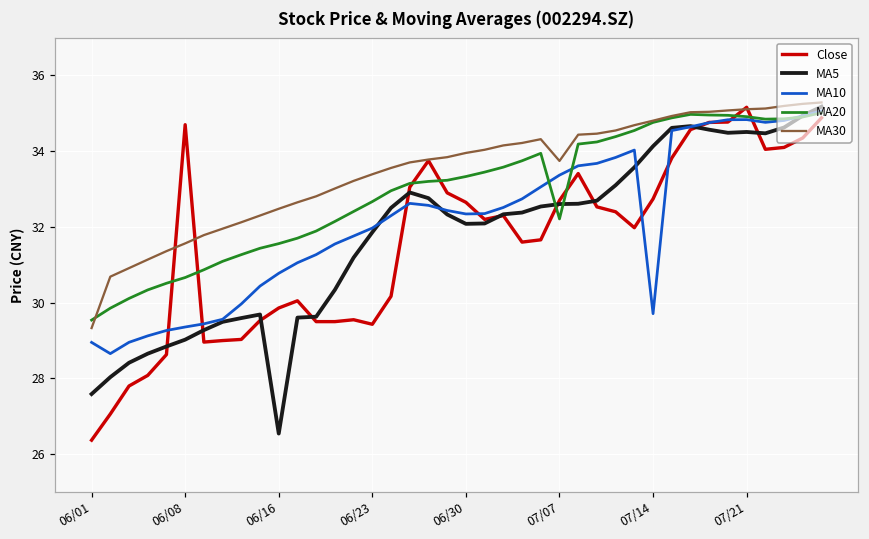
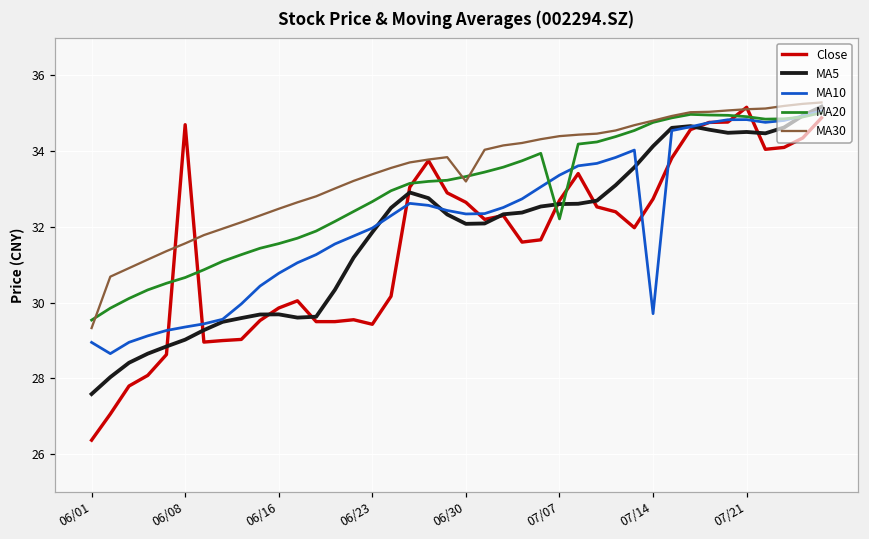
MA5, 06/16: 26.5 -> 29.7
MA30, 06/30: 34.0 -> 33.2
MA30, 07/07: 33.7 -> 34.4
